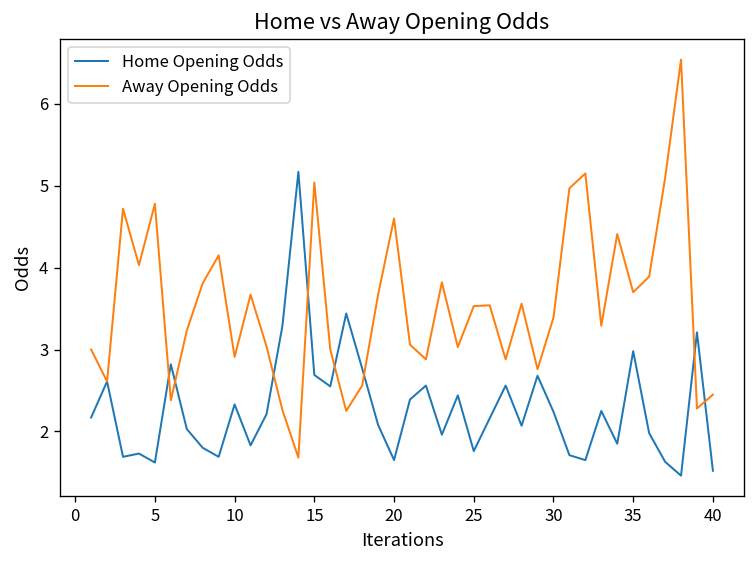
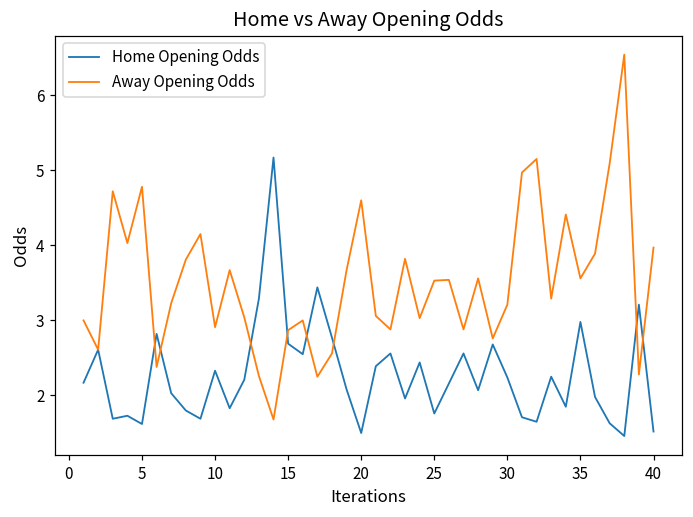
Away Opening Odds, 15: 5.0 -> 2.9
Home Opening Odds, 20: 1.7 -> 1.5
Away Opening Odds, 30: 3.4 -> 3.2
Away Opening Odds, 35: 3.7 -> 3.6
Away Opening Odds, 40: 2.5 -> 4.0
